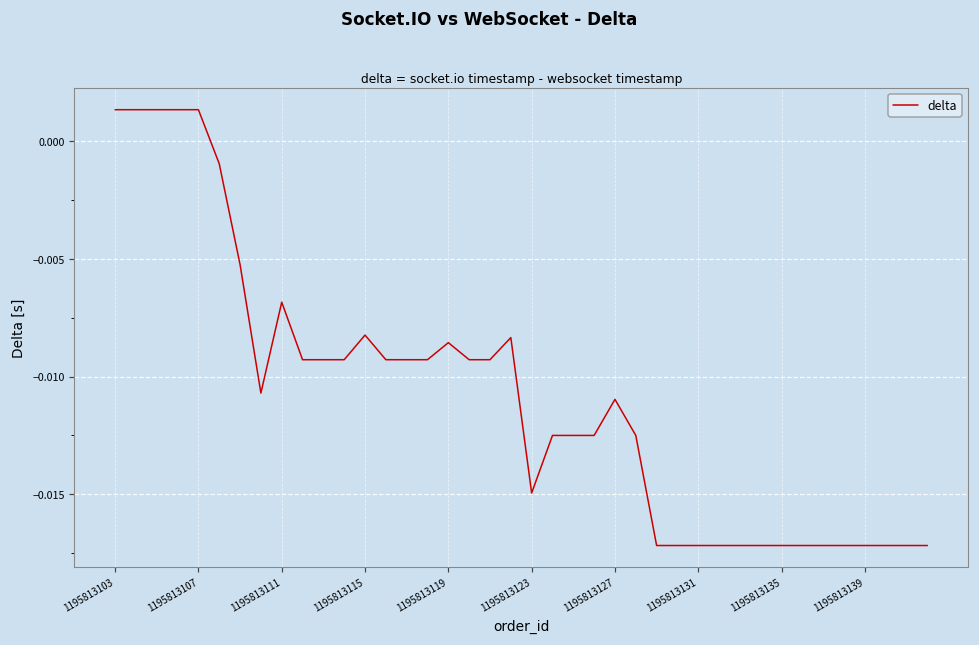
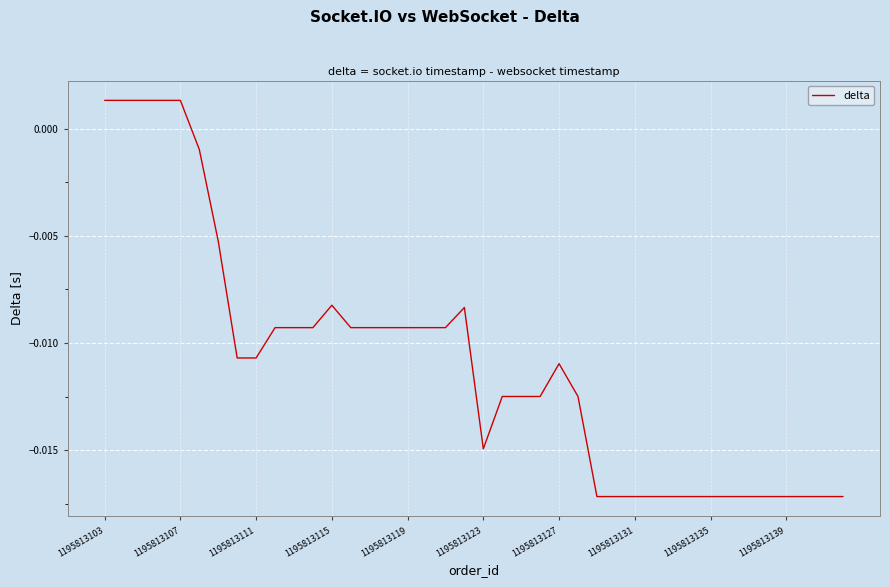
1195813111: -0.0068 -> -0.0107
1195813119: -0.0086 -> -0.0093
